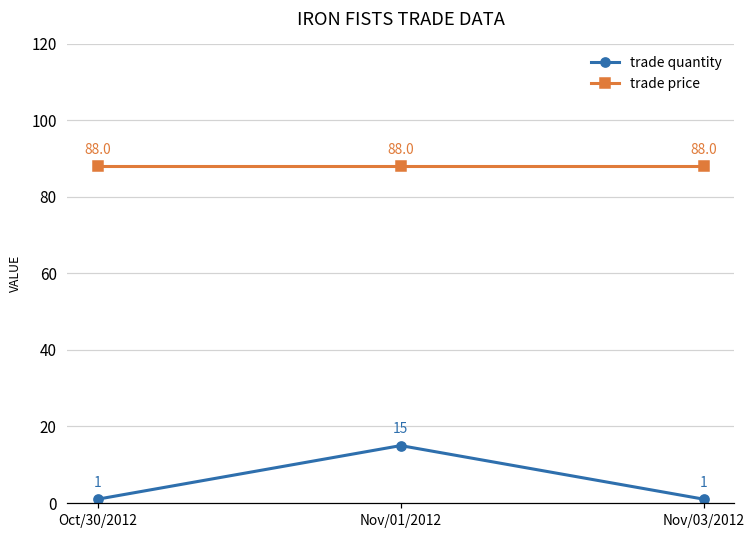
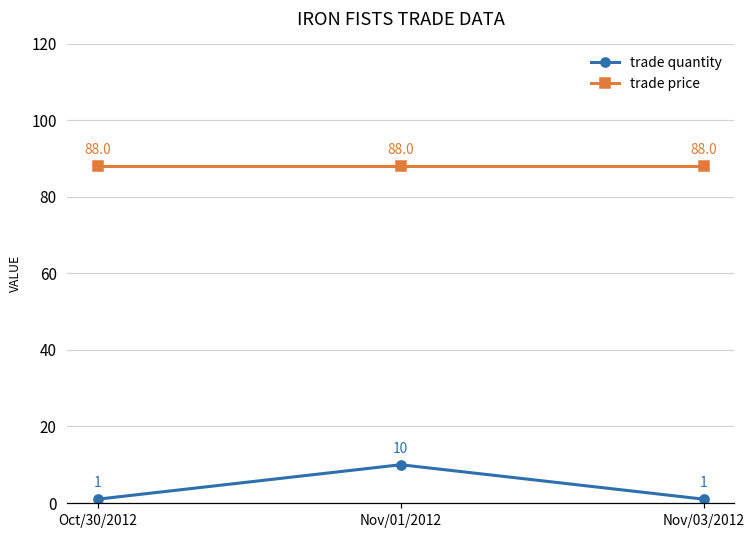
trade quantity, Nov/01/2012: 15 -> 10
